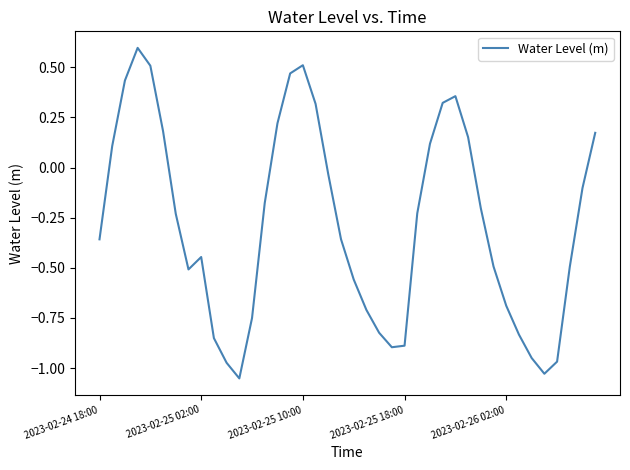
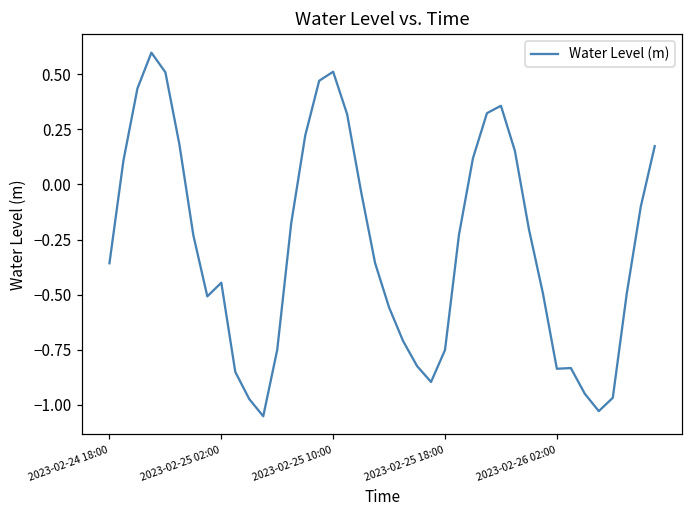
2023-02-25 18:00: -0.89 -> -0.75
2023-02-26 02:00: -0.69 -> -0.84
